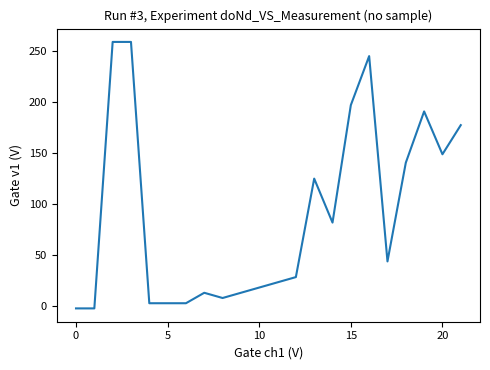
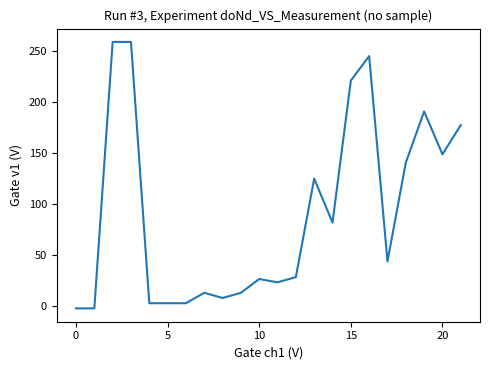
10: 18 -> 26
15: 197 -> 221
